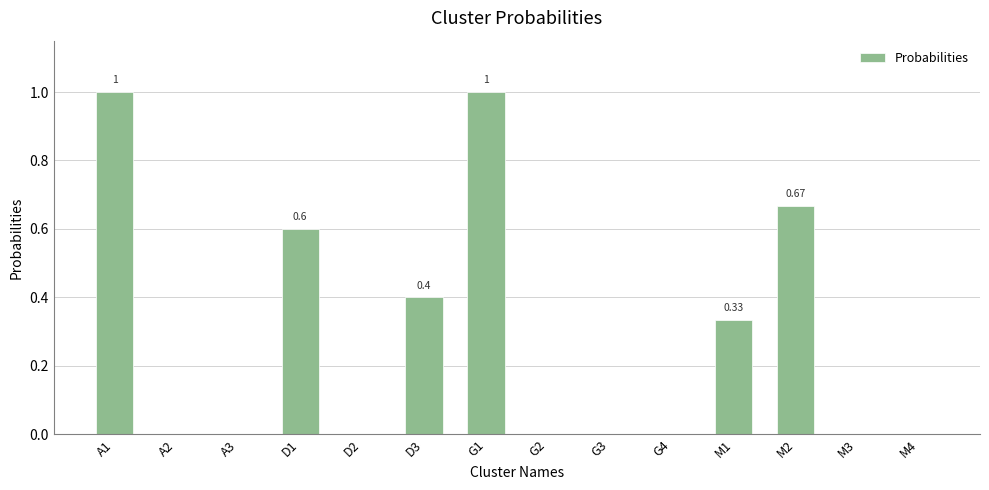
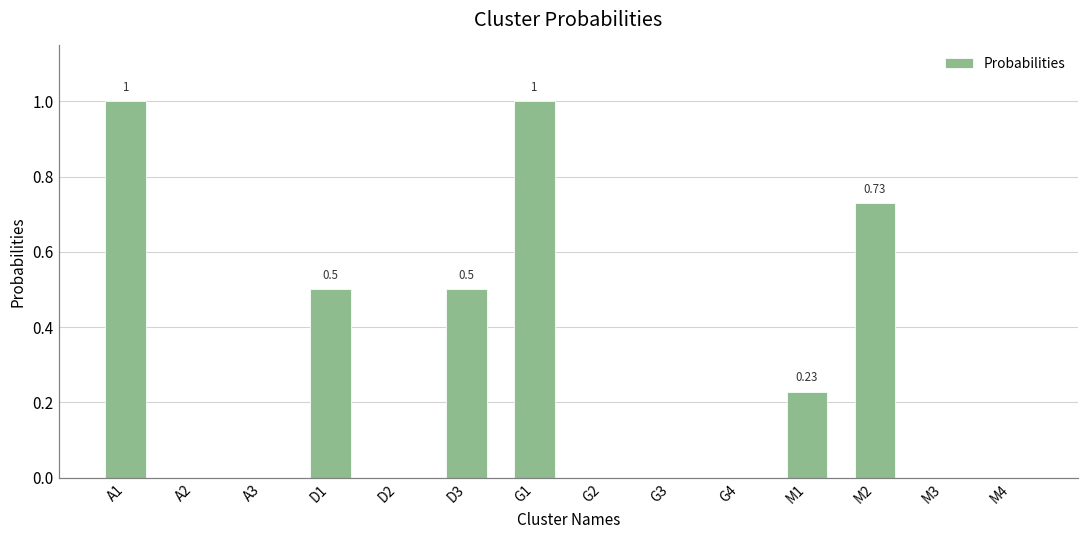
D1: 0.6 -> 0.5
D3: 0.4 -> 0.5
M1: 0.33 -> 0.23
M2: 0.67 -> 0.73
